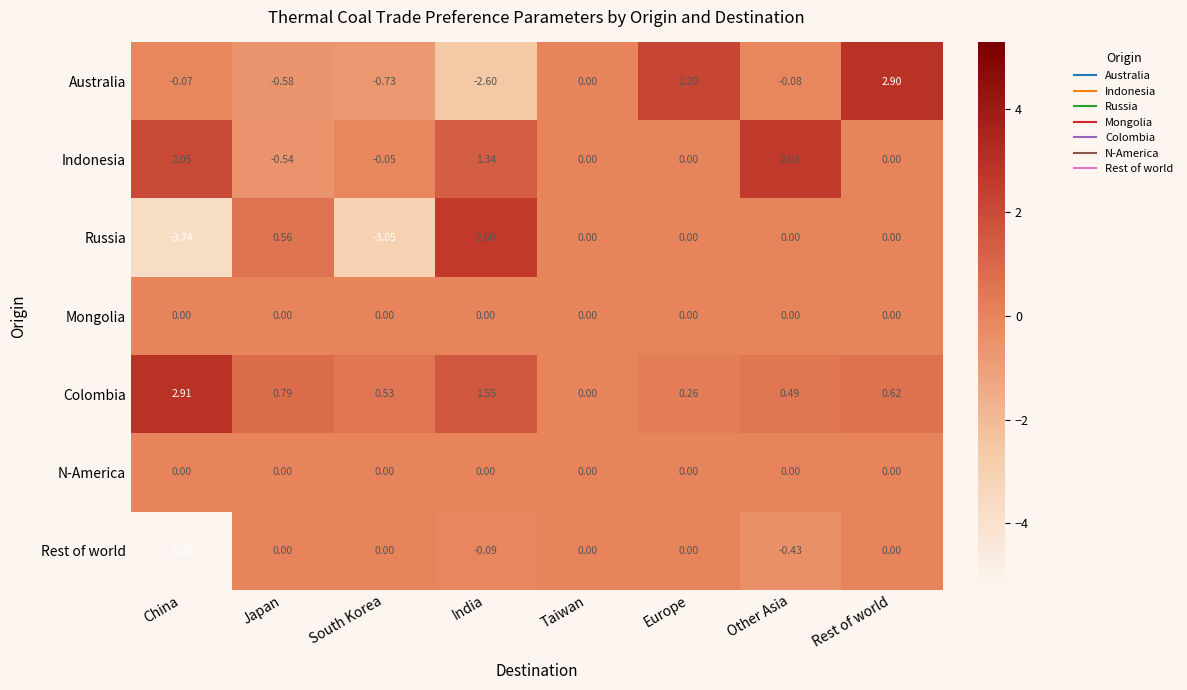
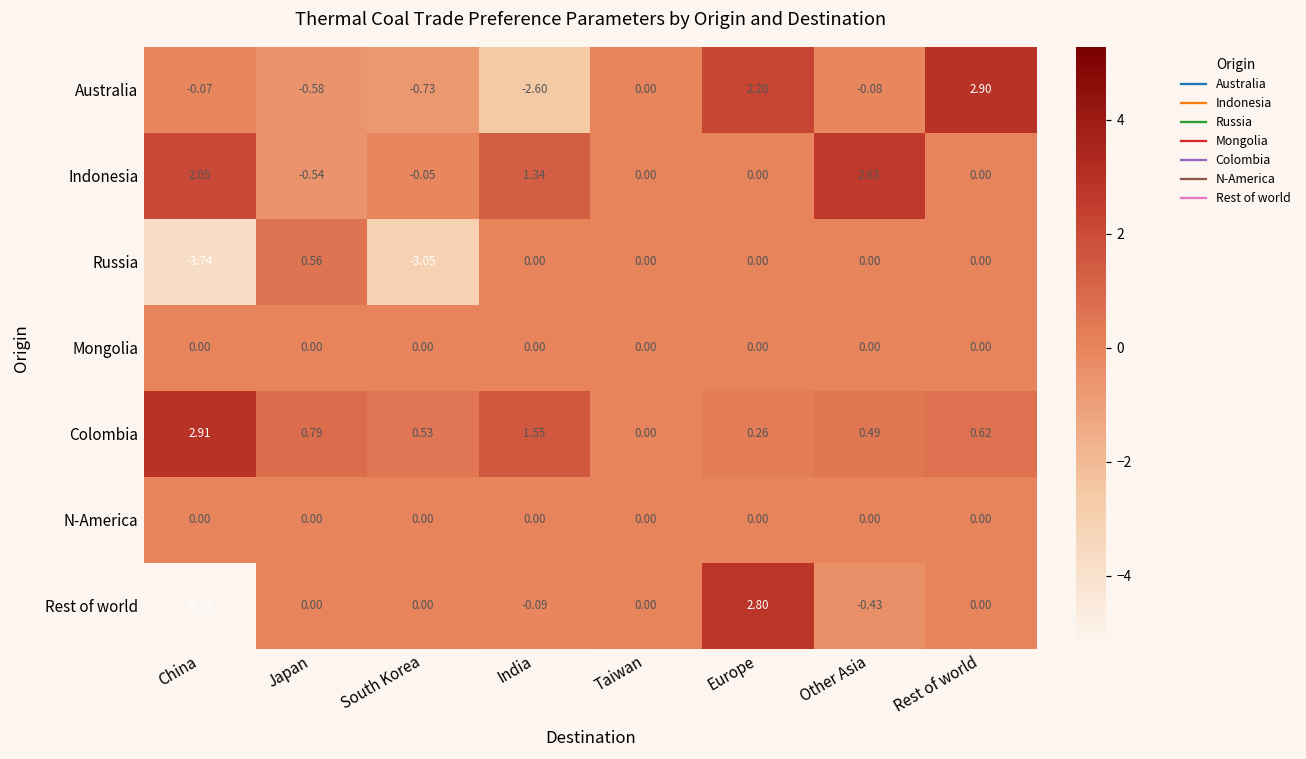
Russia, India: 2.60 -> 0.00
Rest of world, Europe: 0.00 -> 2.80
